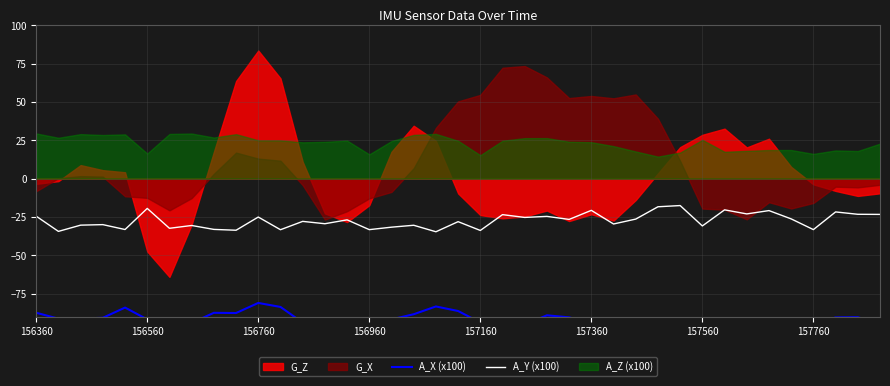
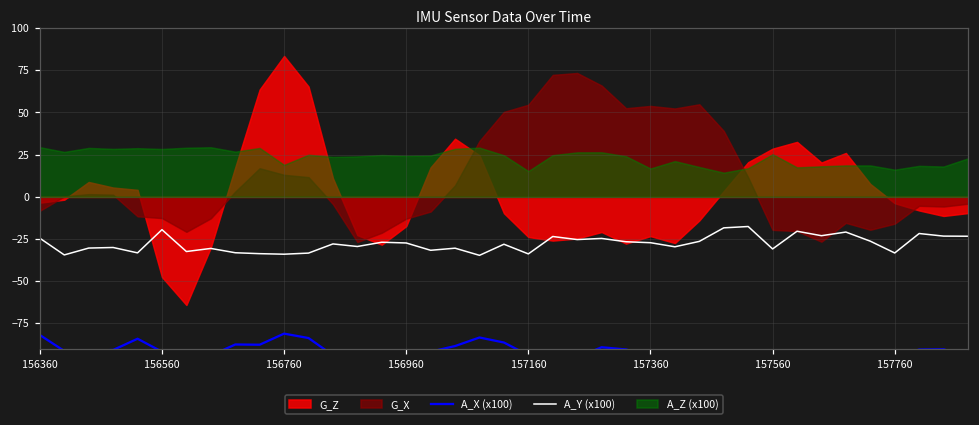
A_X (x100), 156360: -87 -> -82
A_Z (x100), 156560: 16 -> 28
A_Y (x100), 156760: -25 -> -34
A_Z (x100), 156760: 25 -> 19
A_Y (x100), 156960: -33 -> -27
A_Z (x100), 156960: 16 -> 24
A_Y (x100), 157360: -21 -> -27
A_Z (x100), 157360: 24 -> 17
